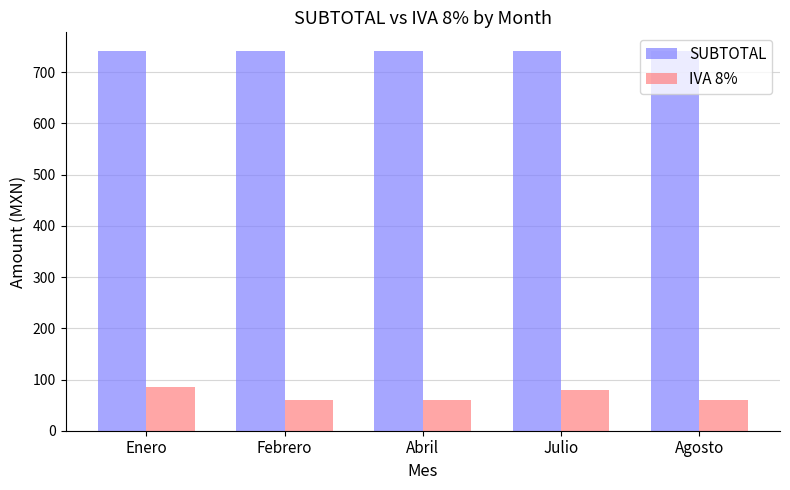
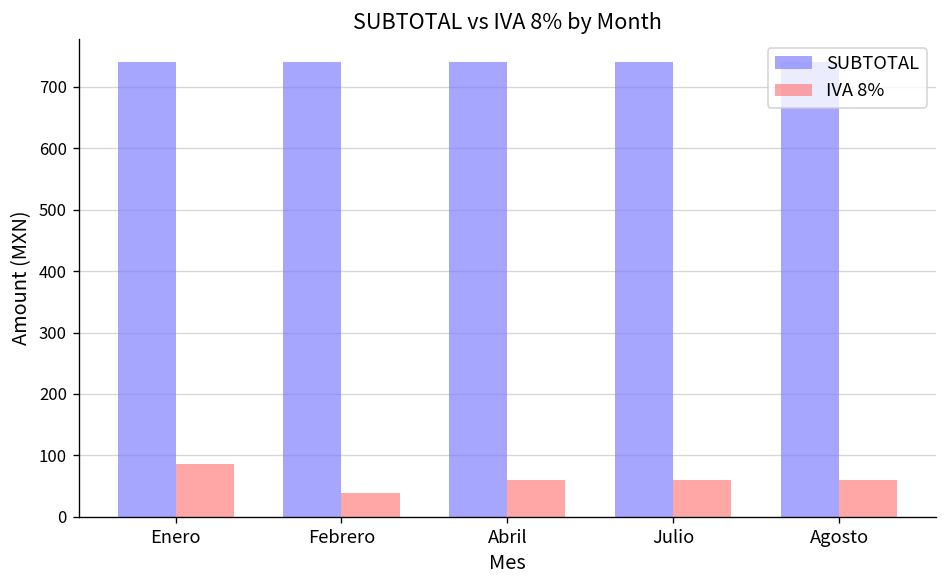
IVA 8%, Febrero: 60 -> 40
IVA 8%, Julio: 80 -> 60
